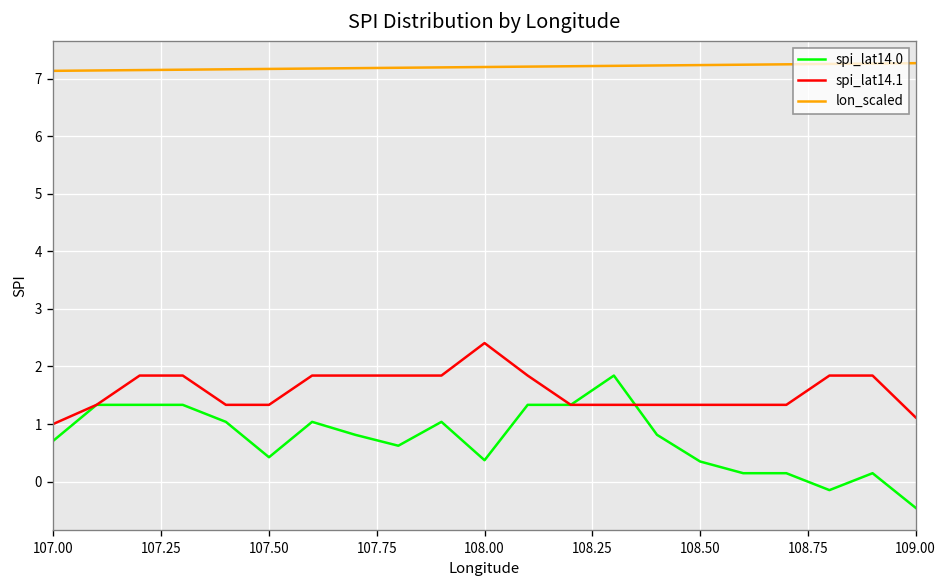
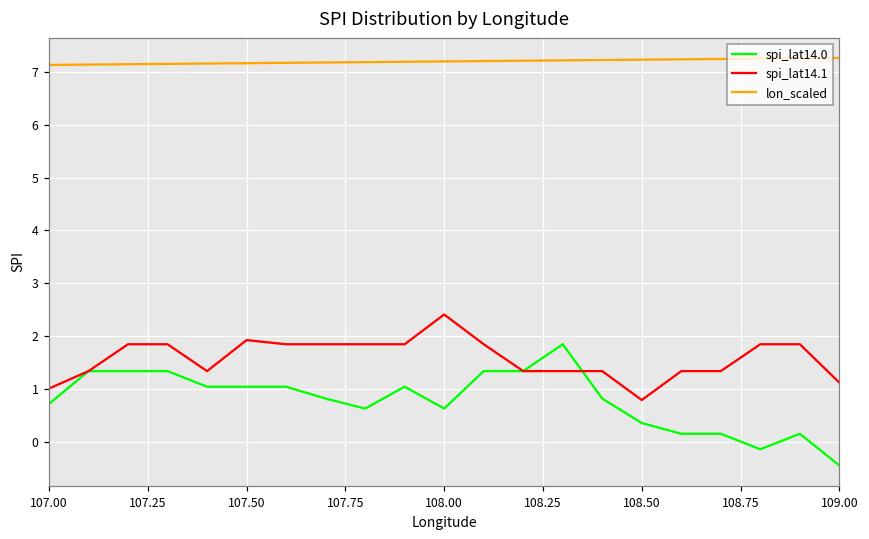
spi_lat14.0, 107.50: 0.4 -> 1.0
spi_lat14.1, 107.50: 1.3 -> 1.9
spi_lat14.0, 108.00: 0.4 -> 0.6
spi_lat14.1, 108.50: 1.3 -> 0.8
